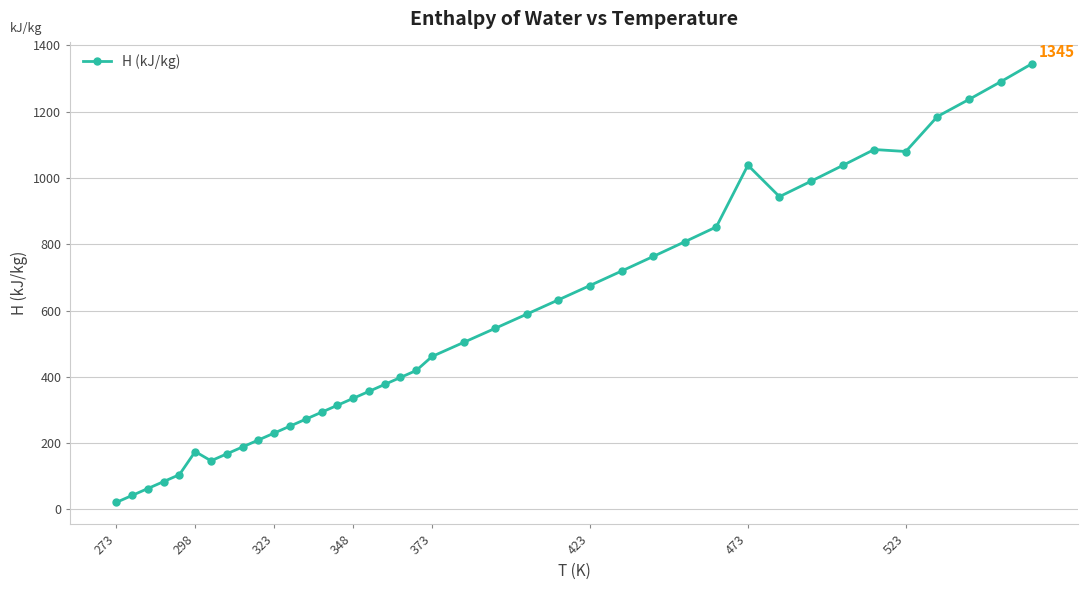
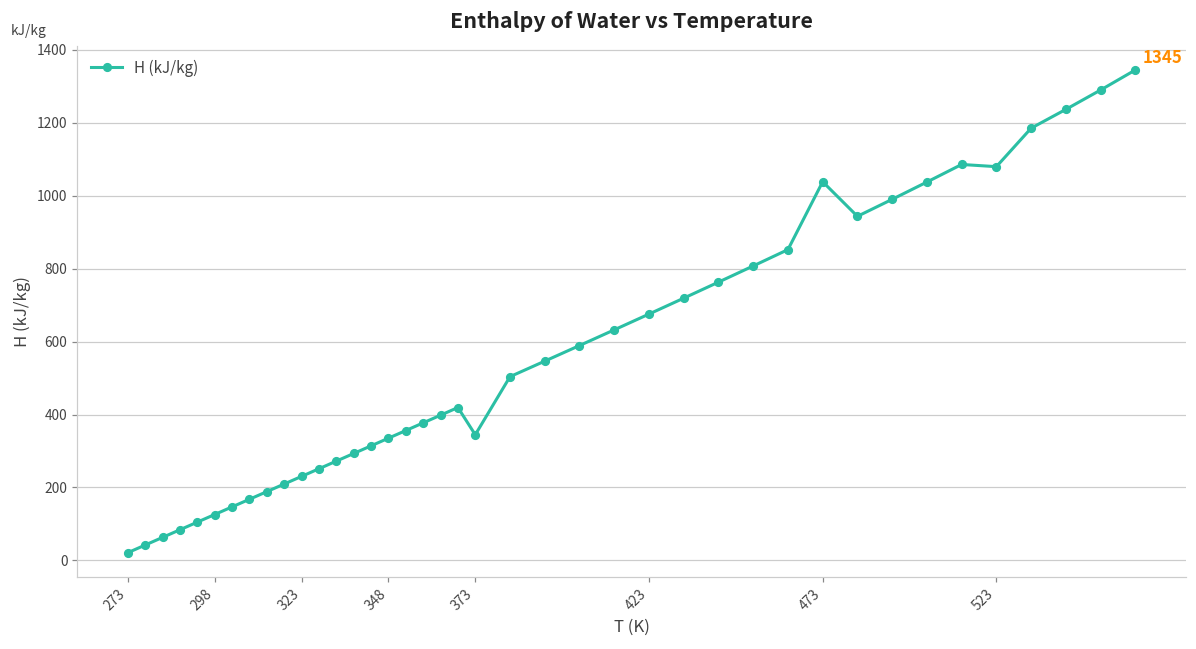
298: 170 -> 130
373: 460 -> 340
